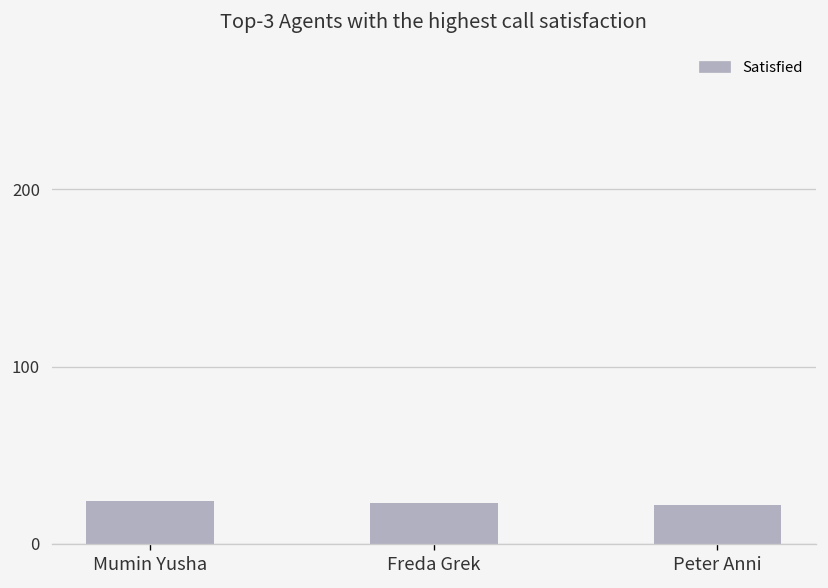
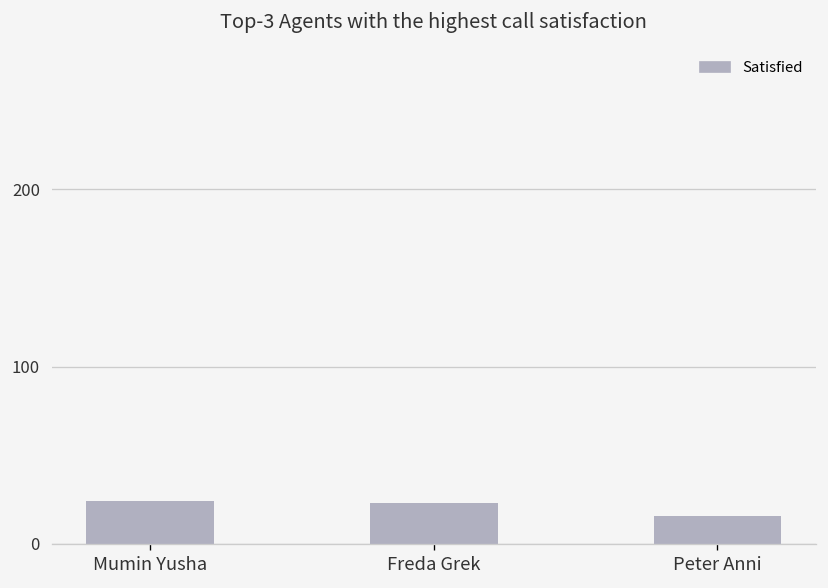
Peter Anni: 22 -> 16
